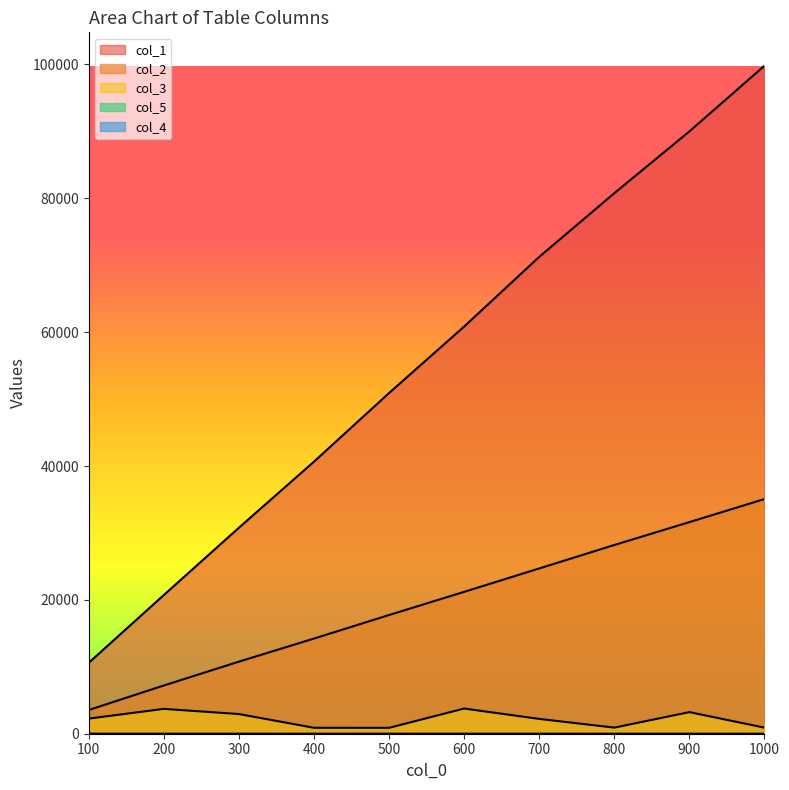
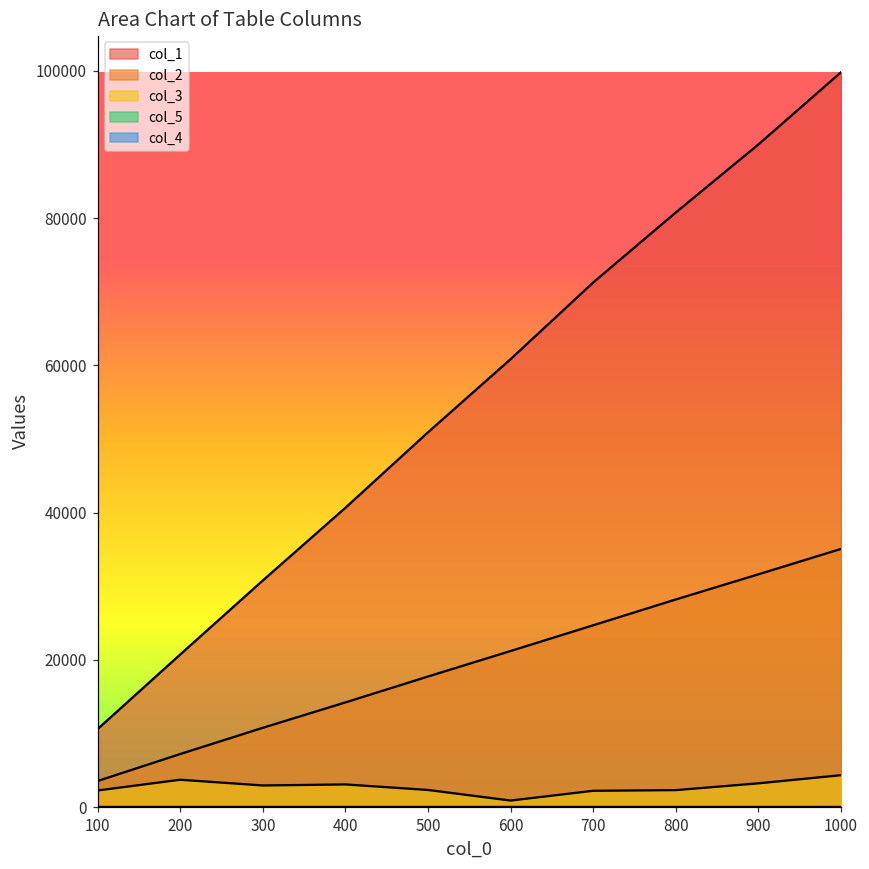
col_3, 400: 1000 -> 3000
col_3, 500: 1000 -> 2000
col_3, 600: 4000 -> 1000
col_3, 800: 1000 -> 2000
col_3, 1000: 1000 -> 4000
